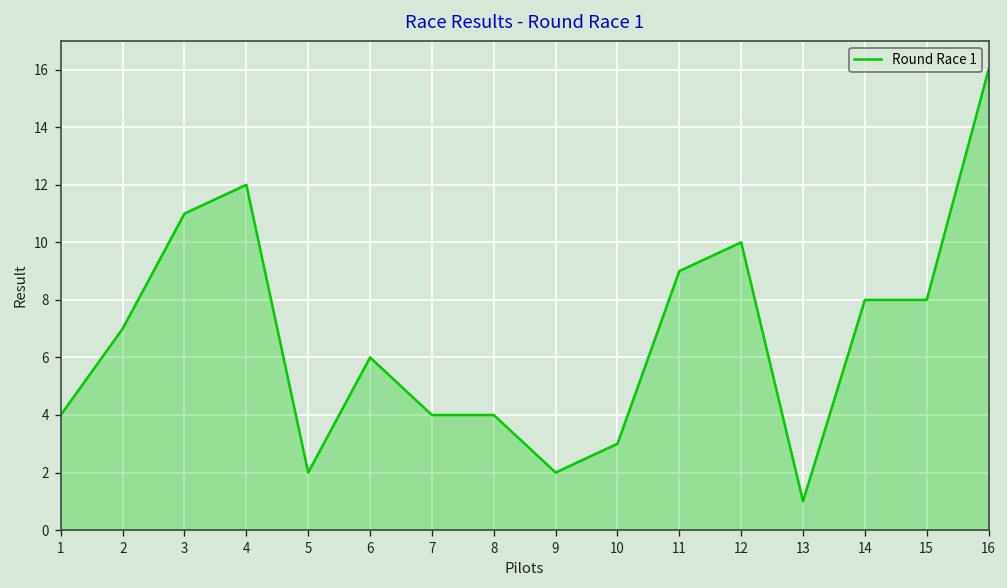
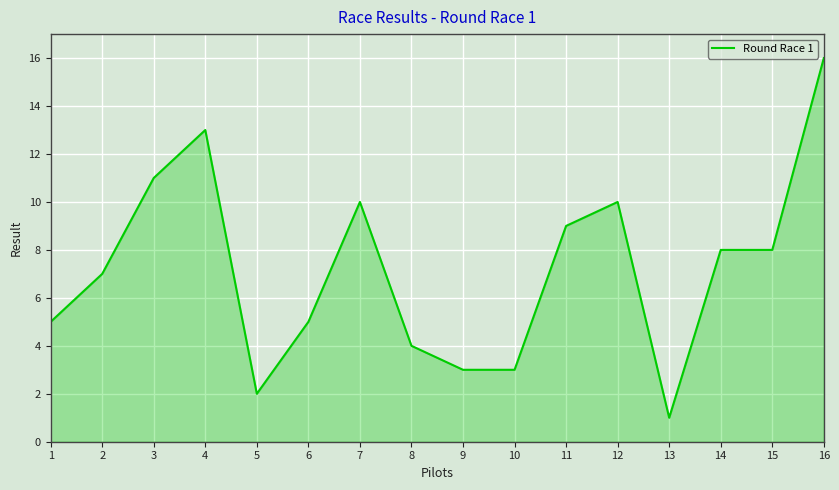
1: 4 -> 5
4: 12 -> 13
6: 6 -> 5
7: 4 -> 10
9: 2 -> 3
